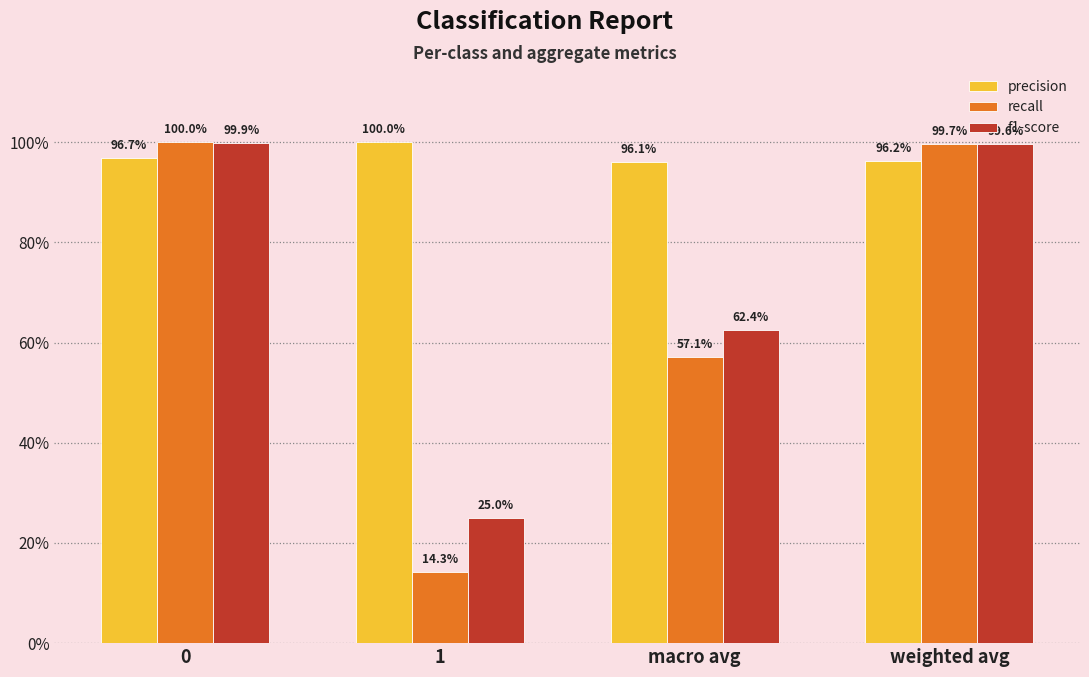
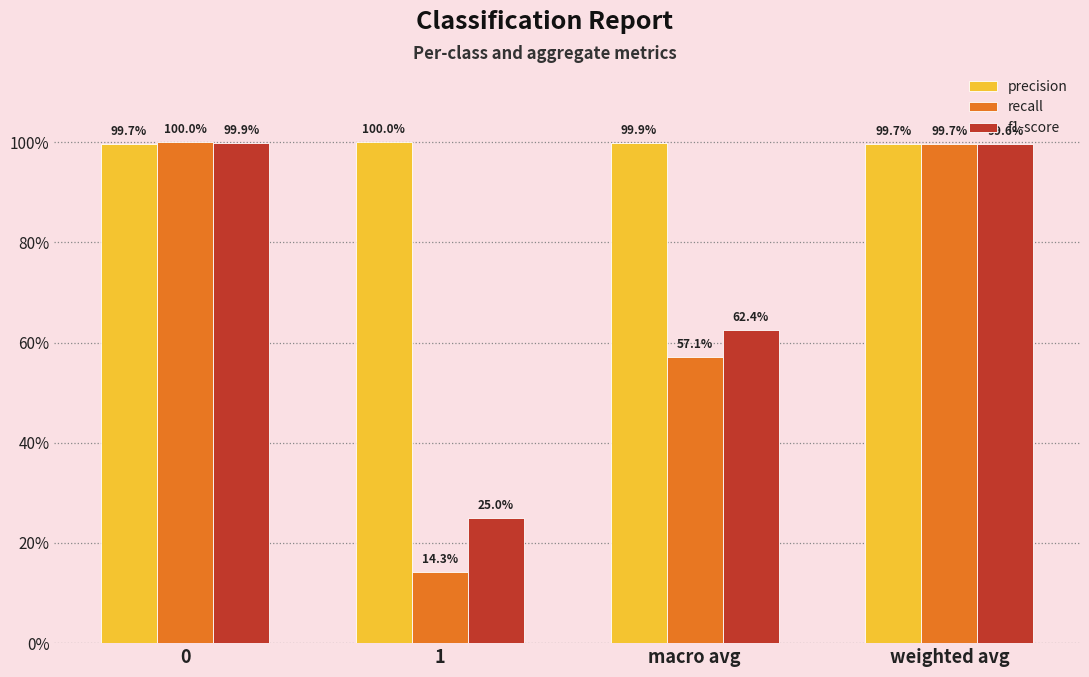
precision, 0: 96.7% -> 99.7%
precision, macro avg: 96.1% -> 99.9%
precision, weighted avg: 96.2% -> 99.7%
